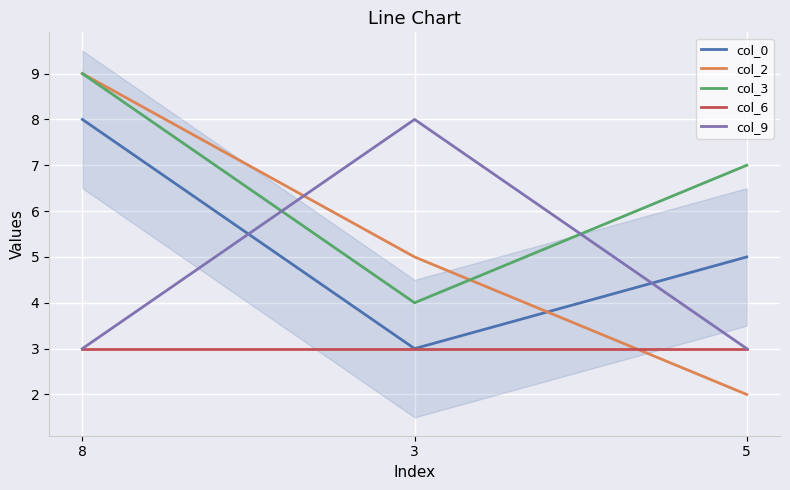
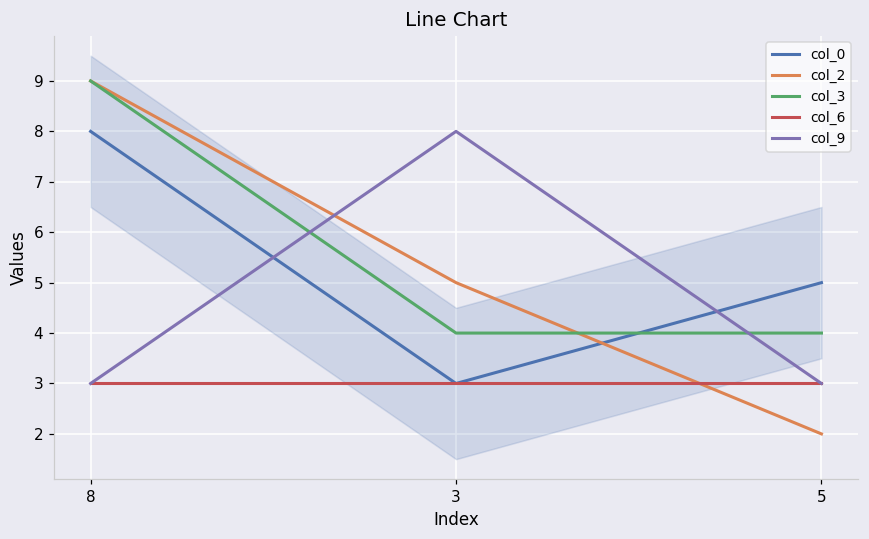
col_3, 5: 7 -> 4
